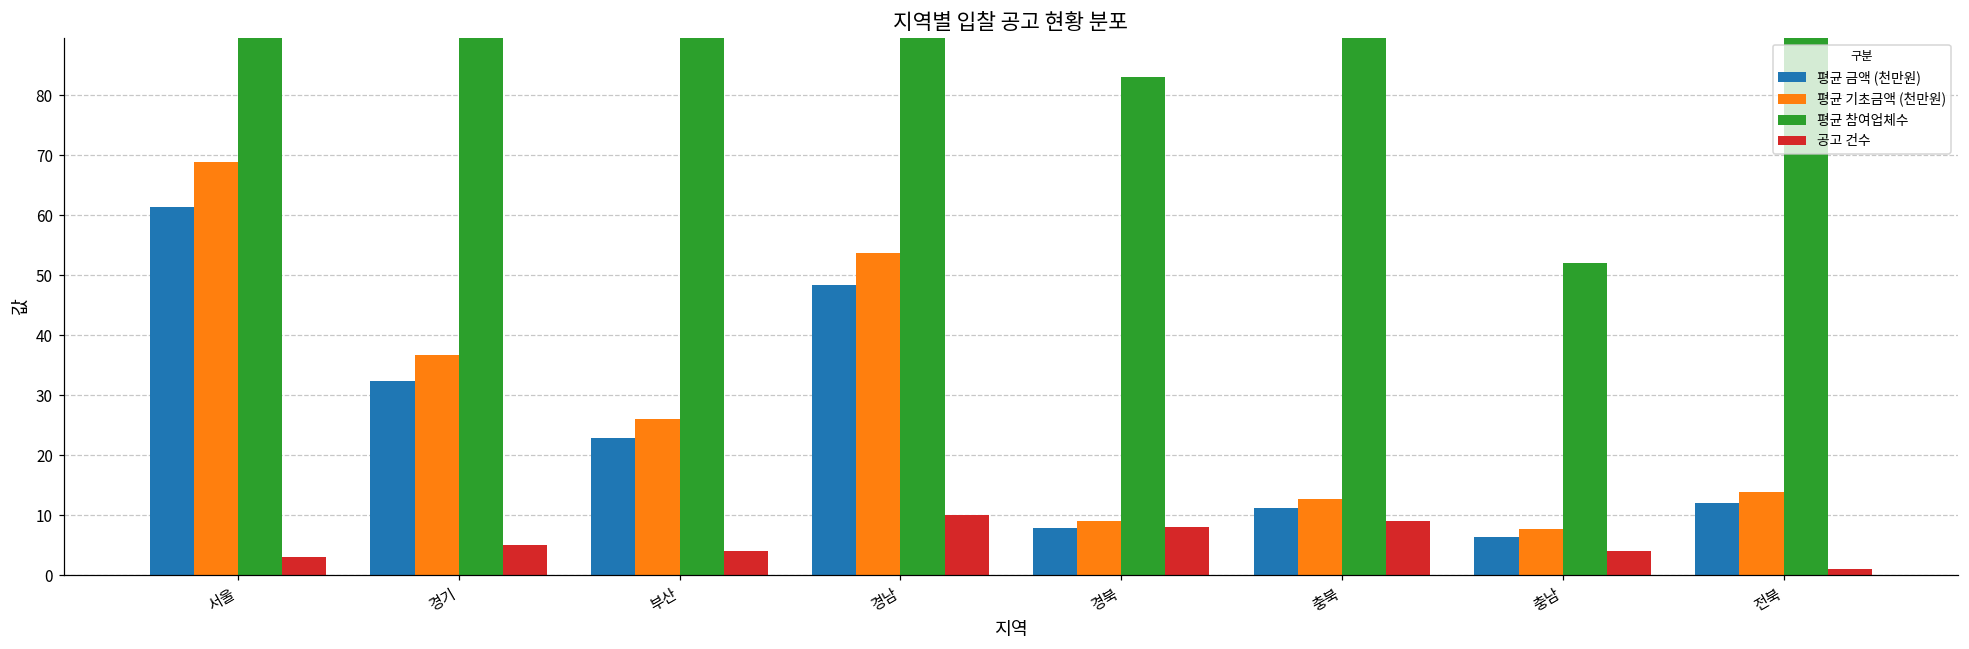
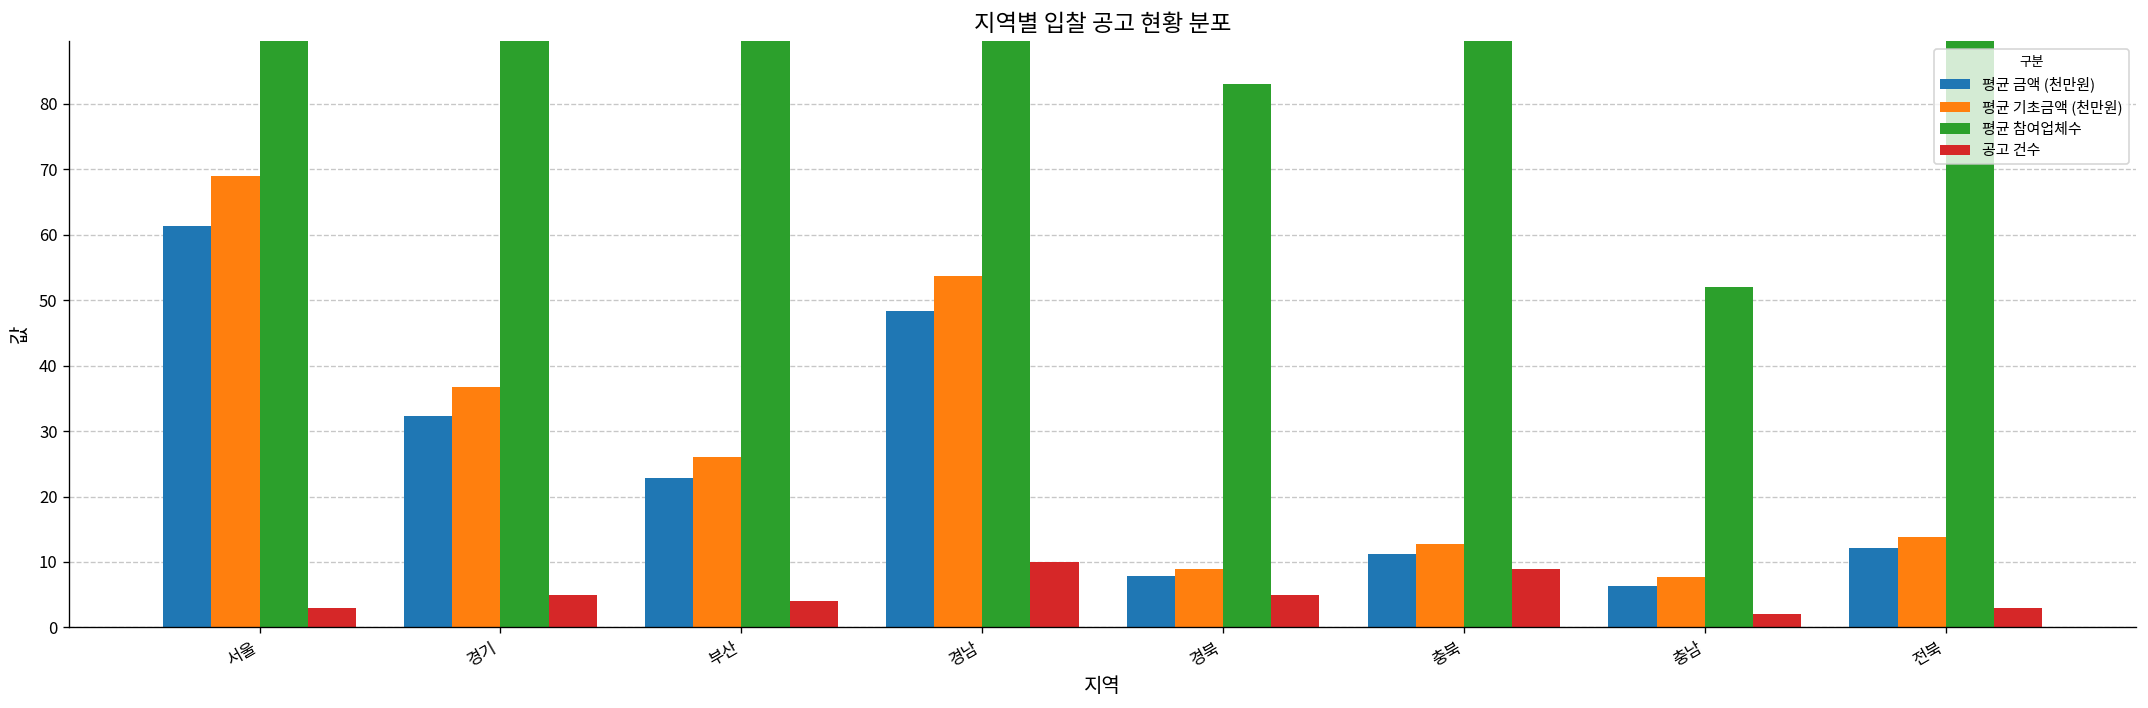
공고 건수, 경북: 8 -> 5
공고 건수, 충남: 4 -> 2
공고 건수, 전북: 1 -> 3
